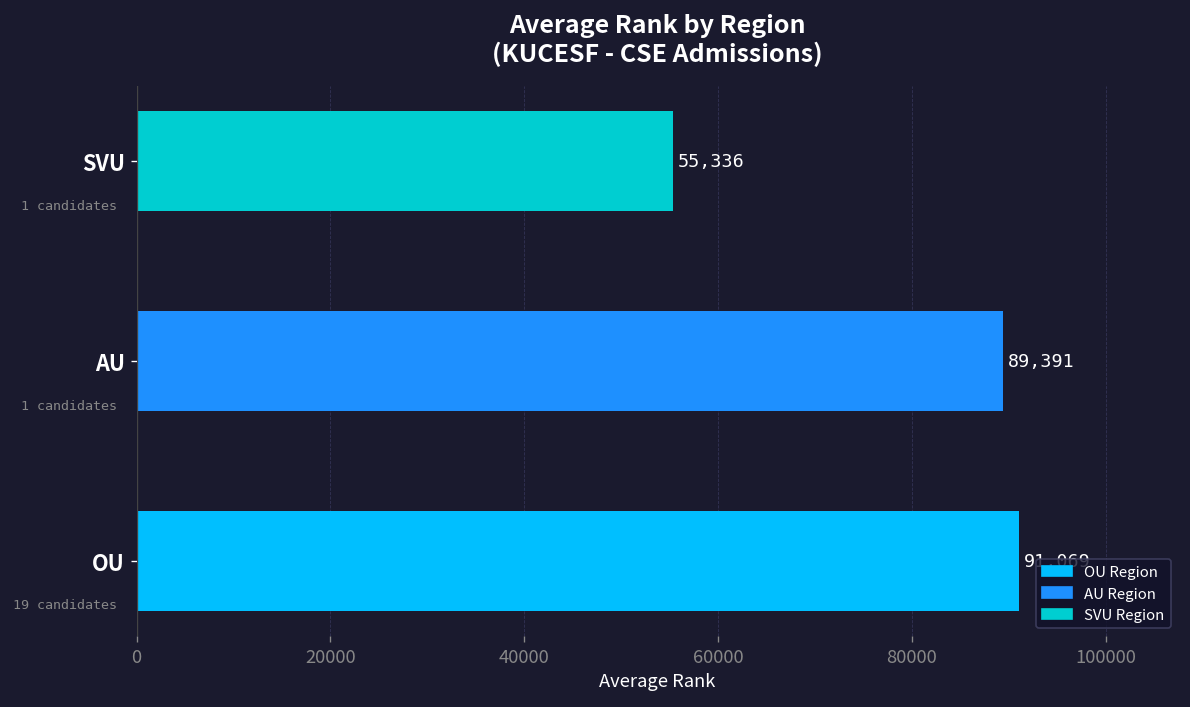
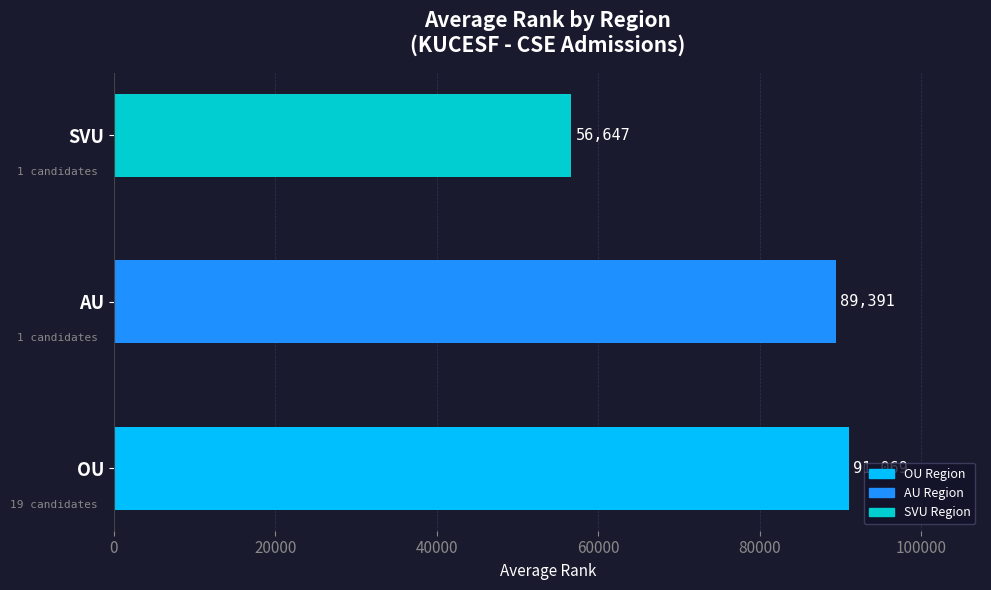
SVU: 55,336 -> 56,647
